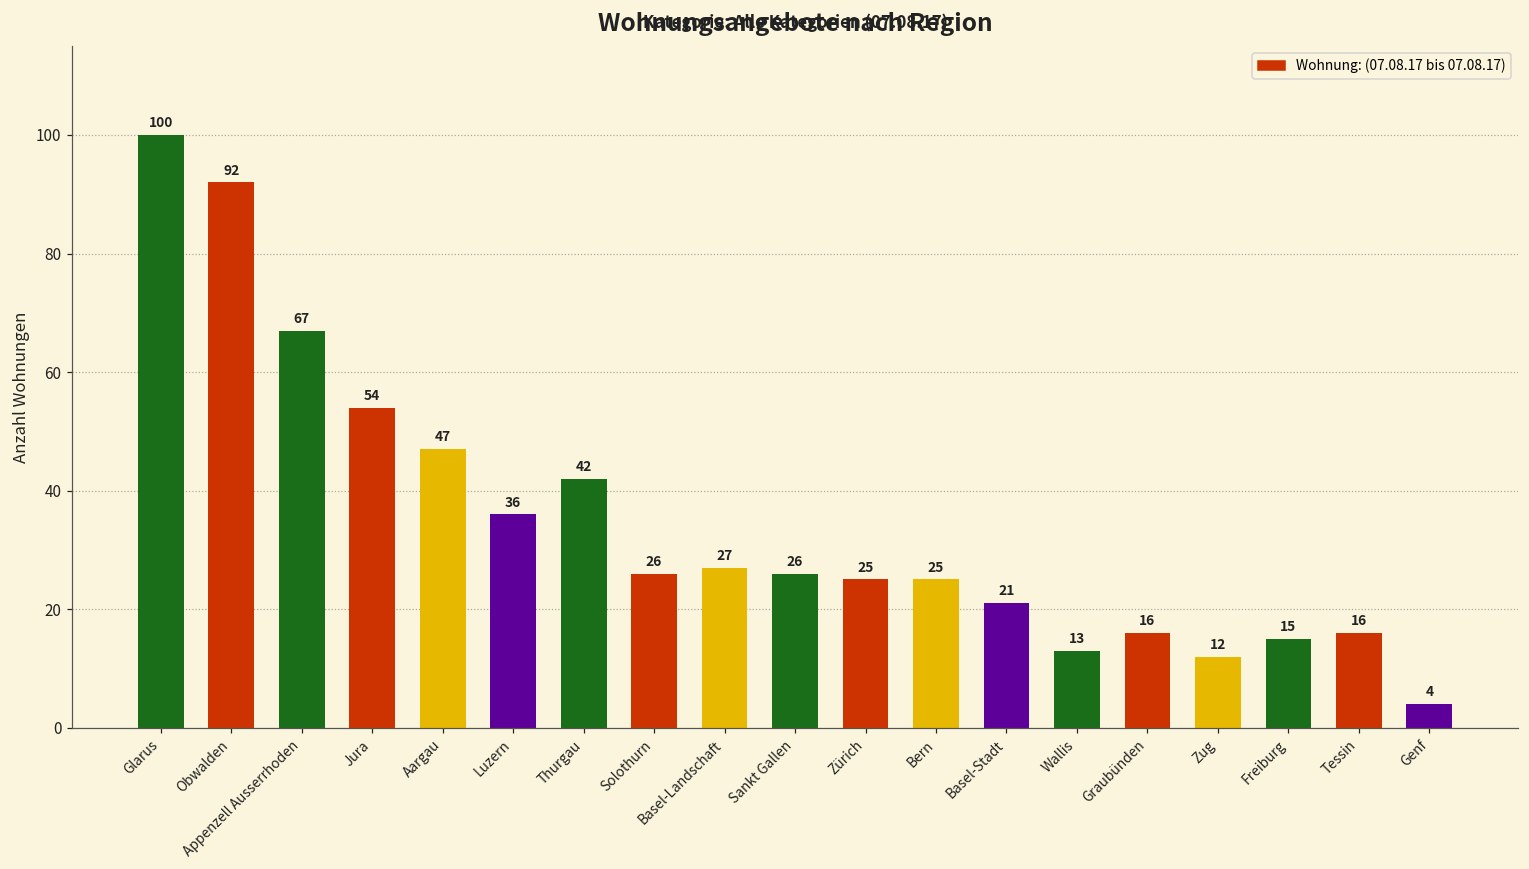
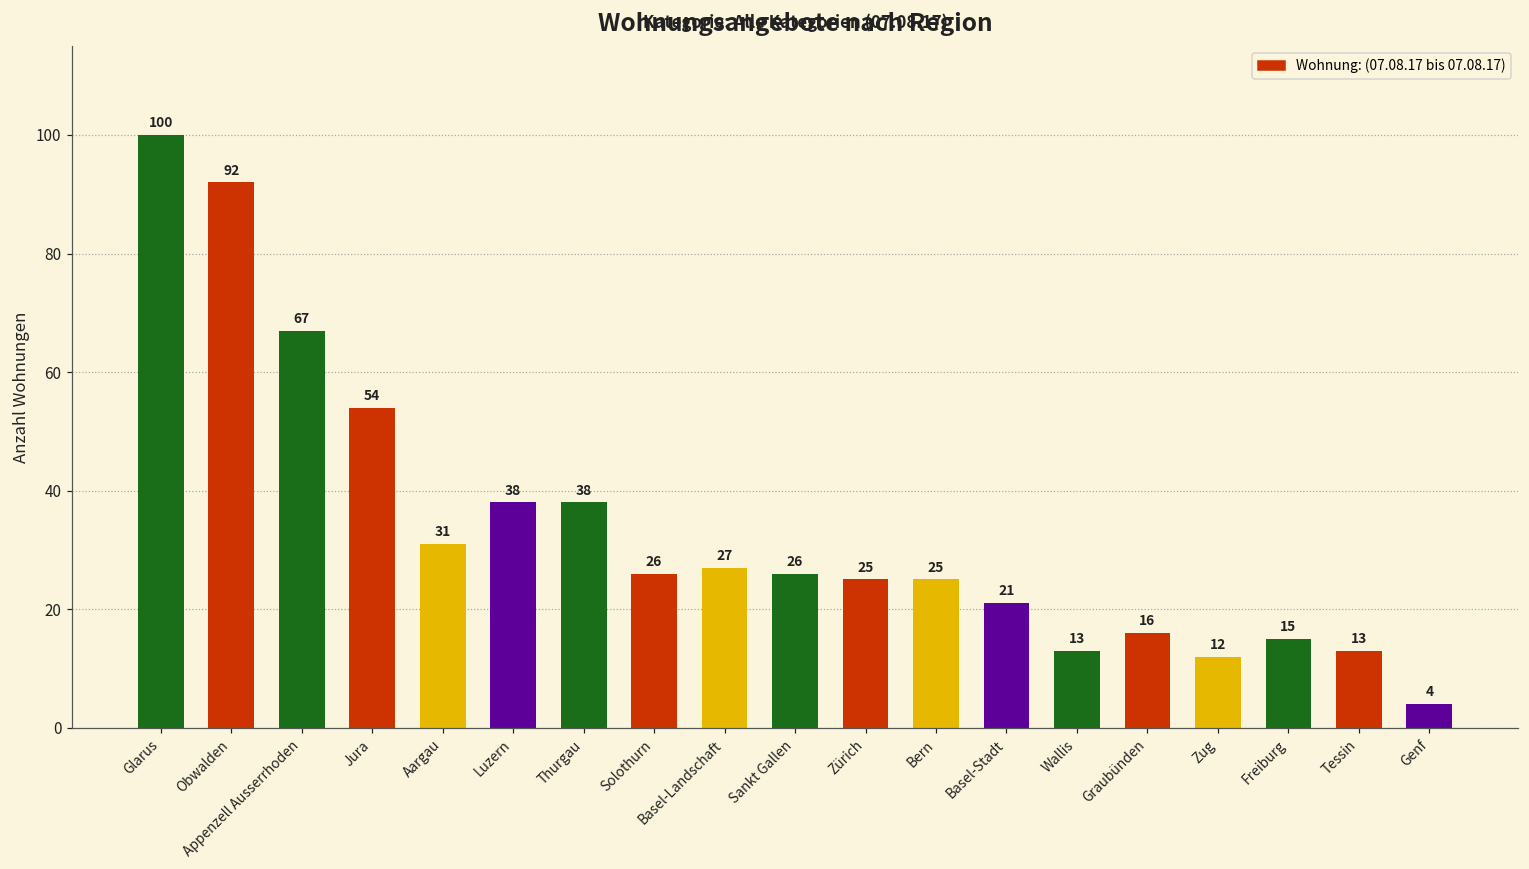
Aargau: 47 -> 31
Luzern: 36 -> 38
Thurgau: 42 -> 38
Tessin: 16 -> 13
